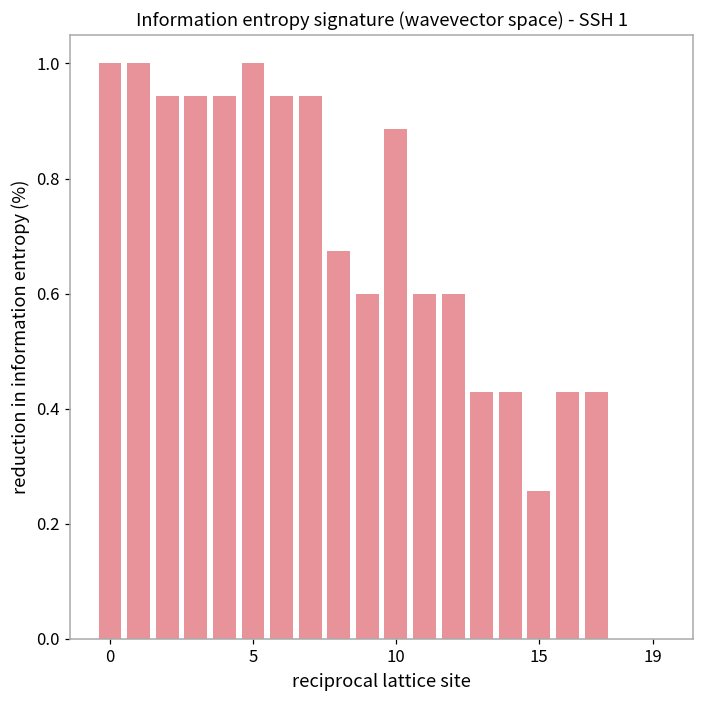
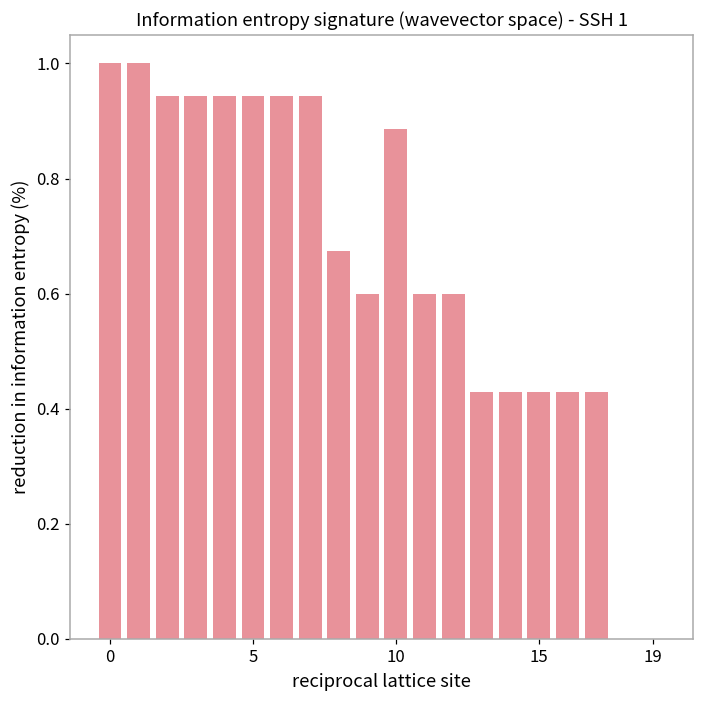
5: 1.00 -> 0.94
15: 0.26 -> 0.43
